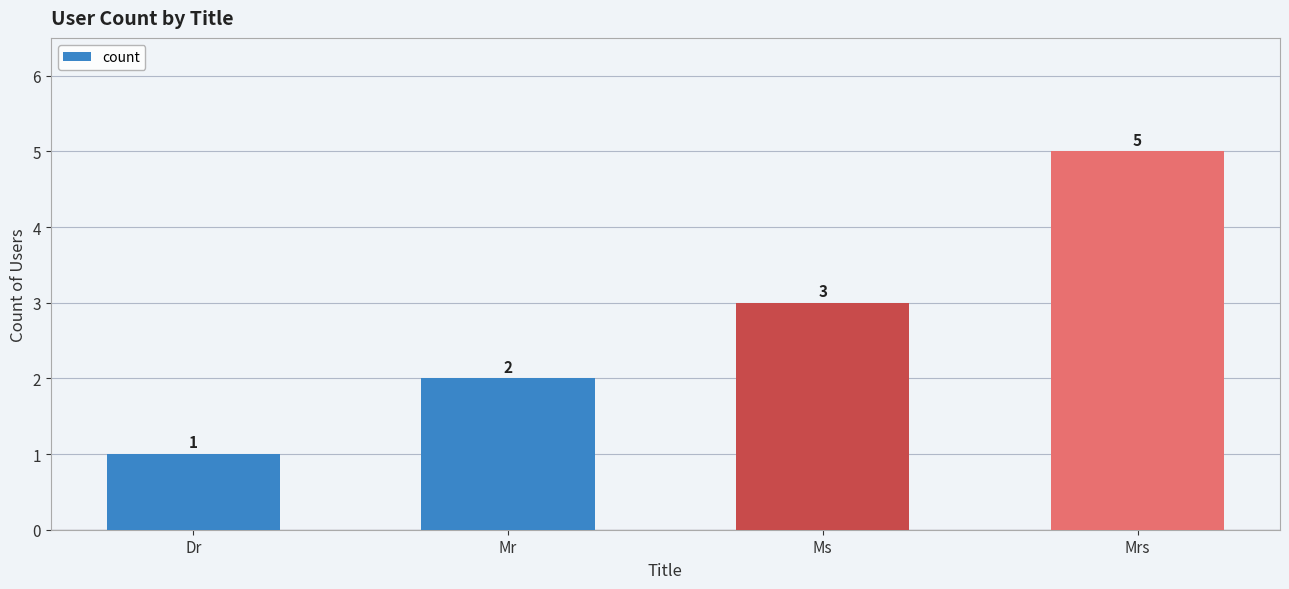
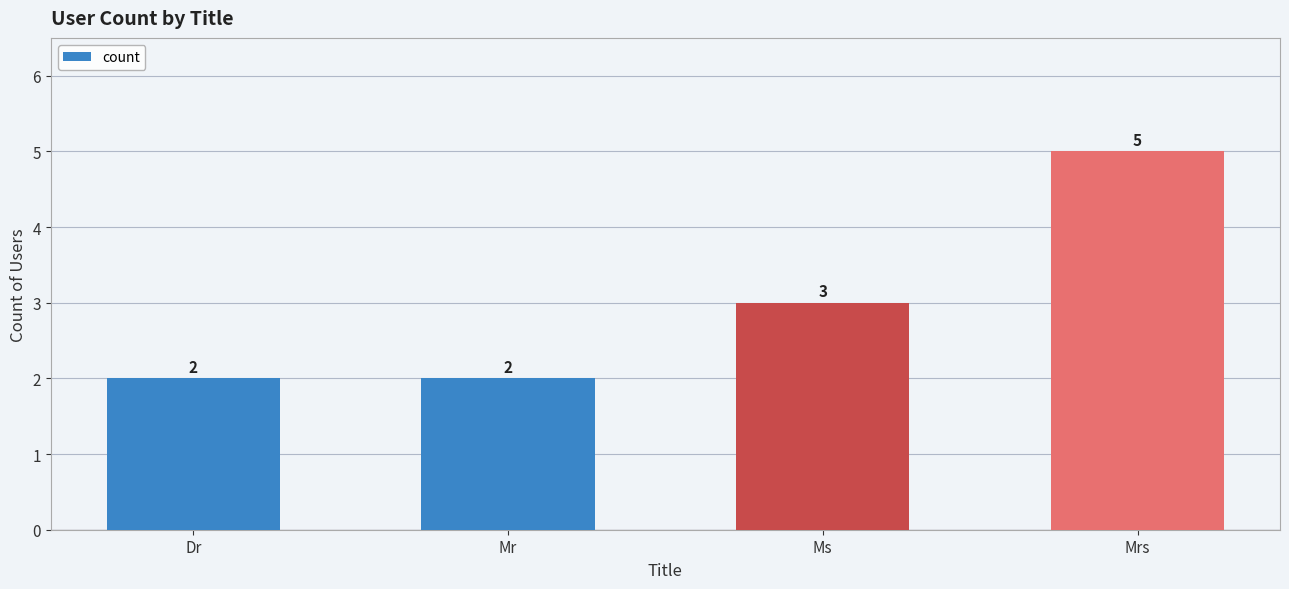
Dr: 1 -> 2
